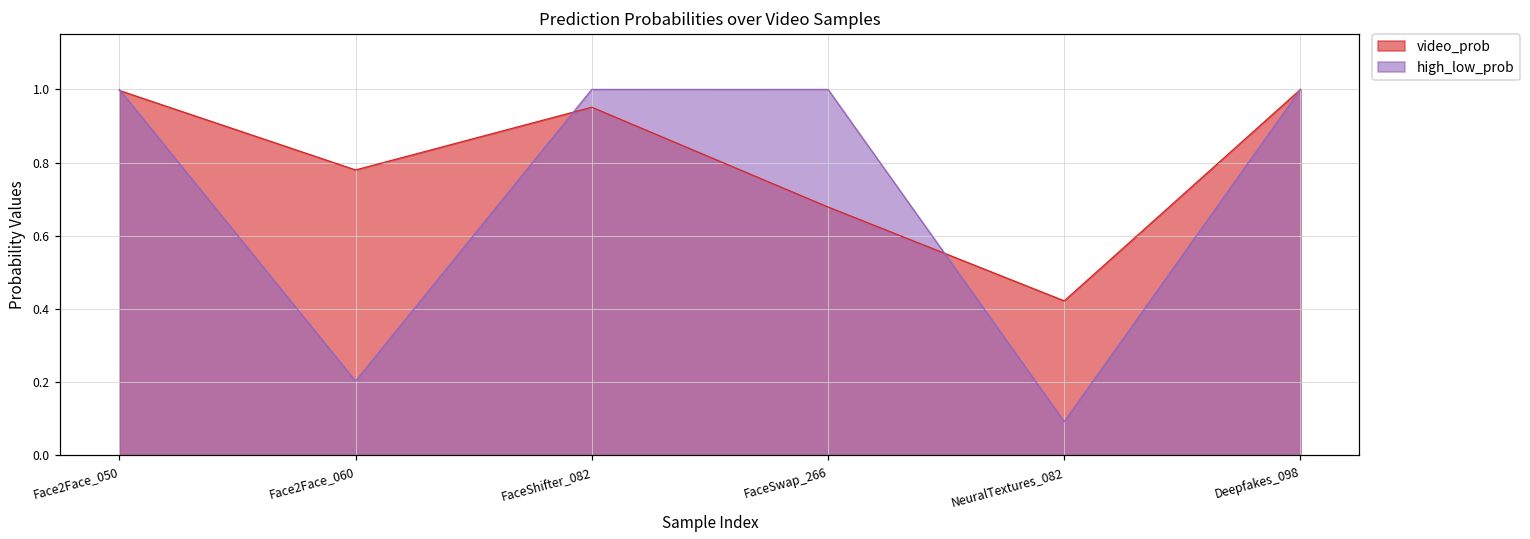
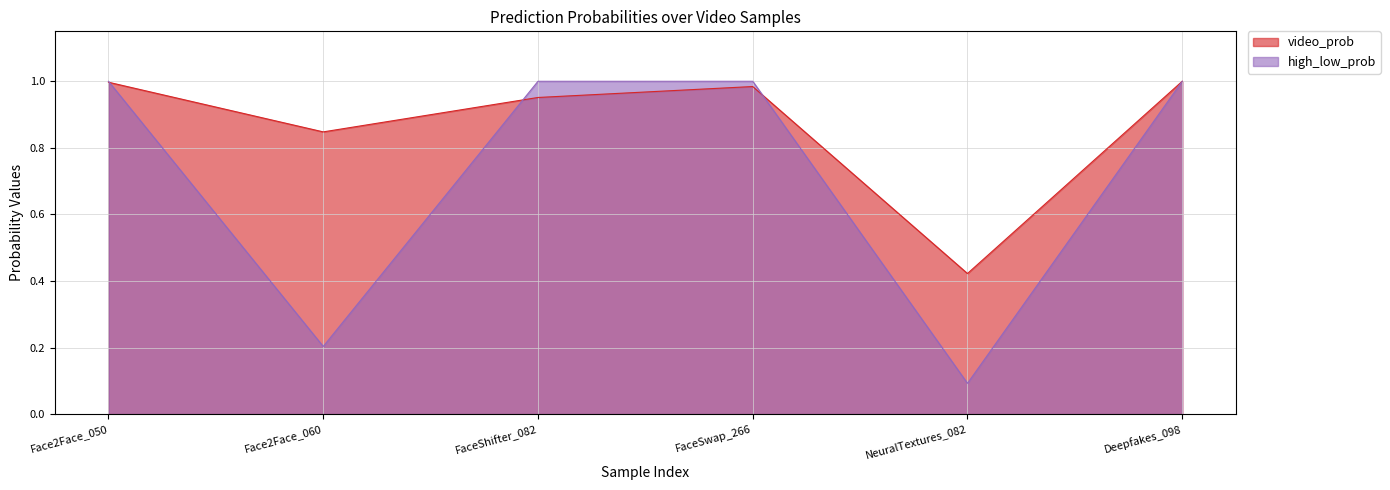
video_prob, Face2Face_060: 0.78 -> 0.85
video_prob, FaceSwap_266: 0.68 -> 0.98
